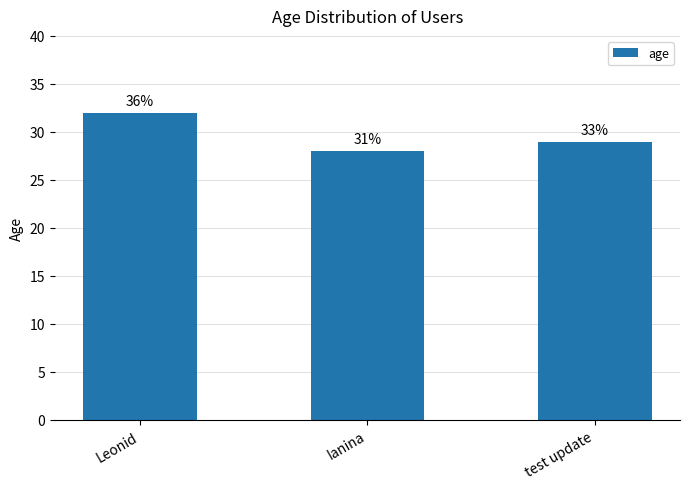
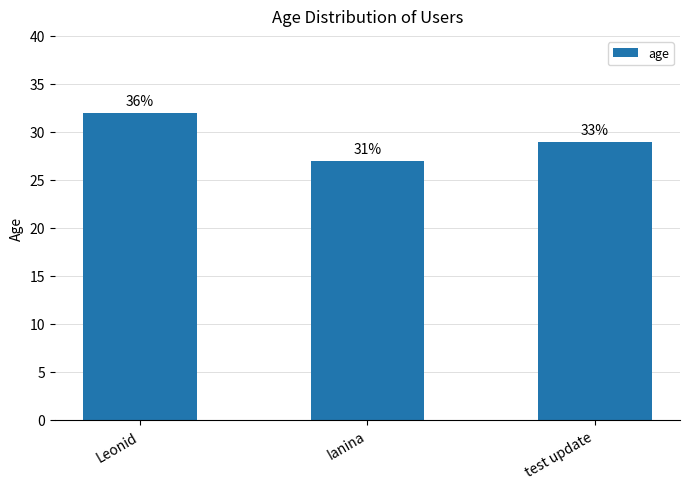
Ianina: 28 -> 27
